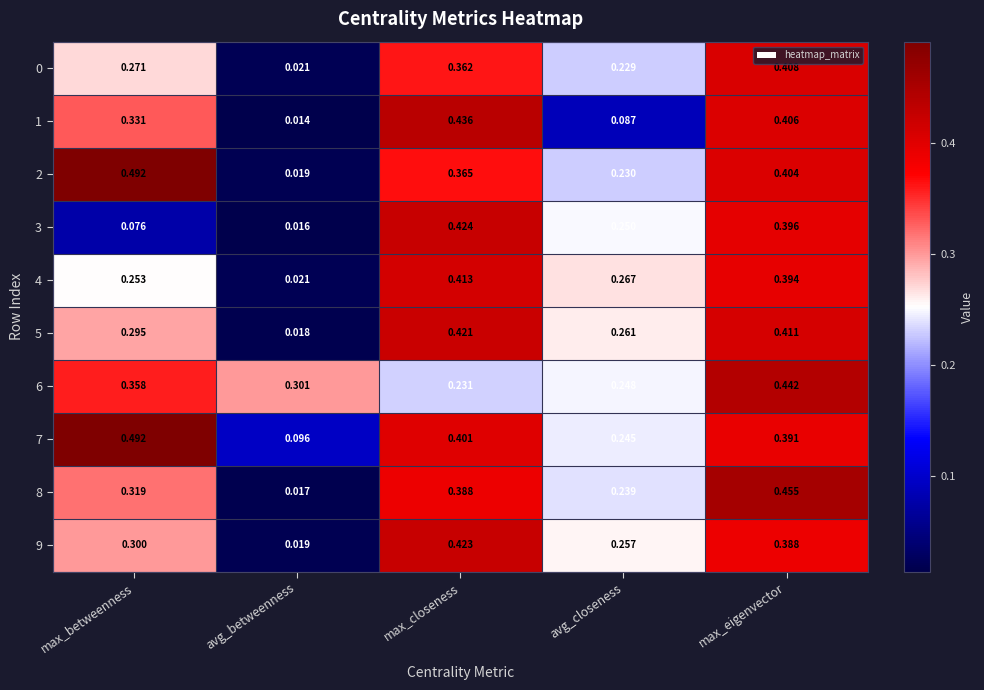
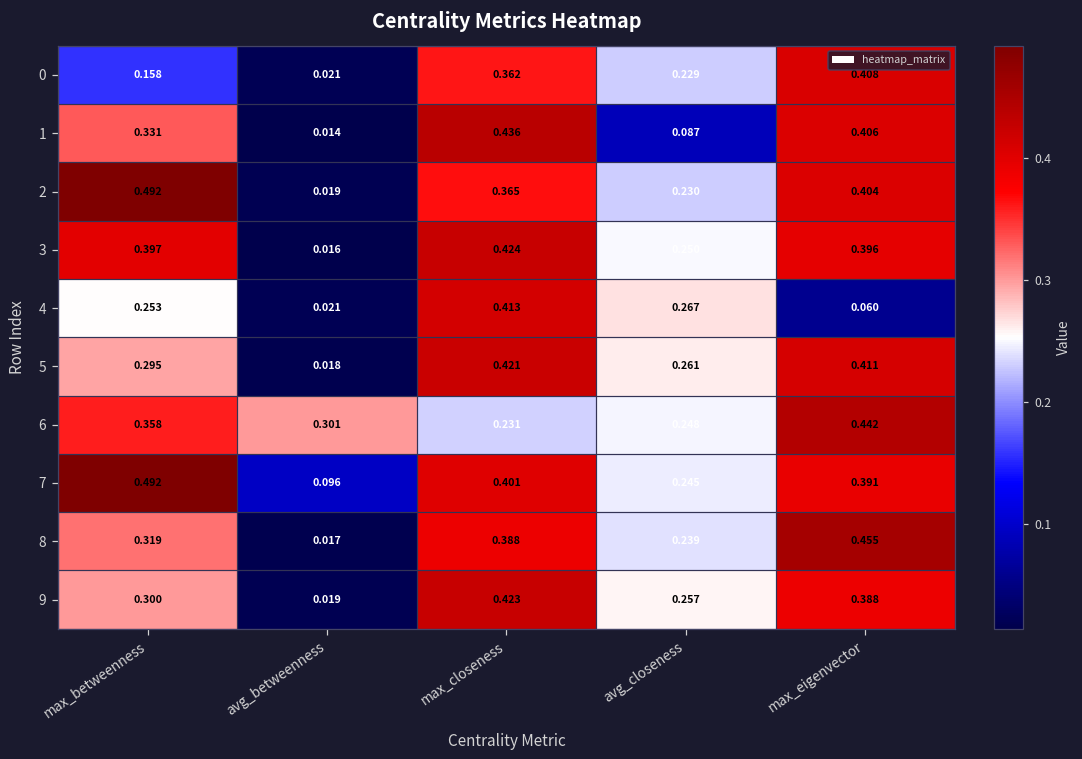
0, max_betweenness: 0.271 -> 0.158
3, max_betweenness: 0.076 -> 0.397
4, max_eigenvector: 0.394 -> 0.060
